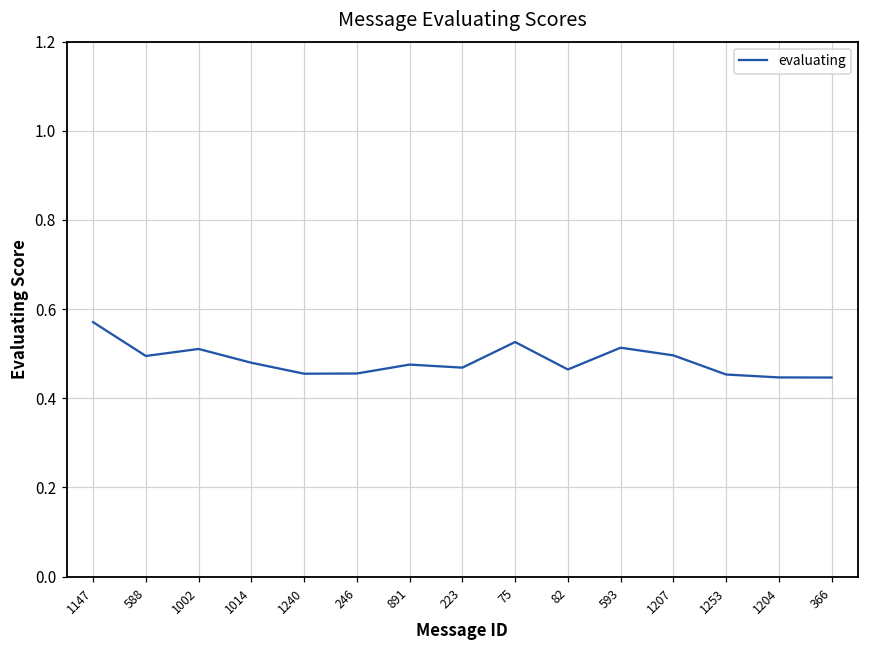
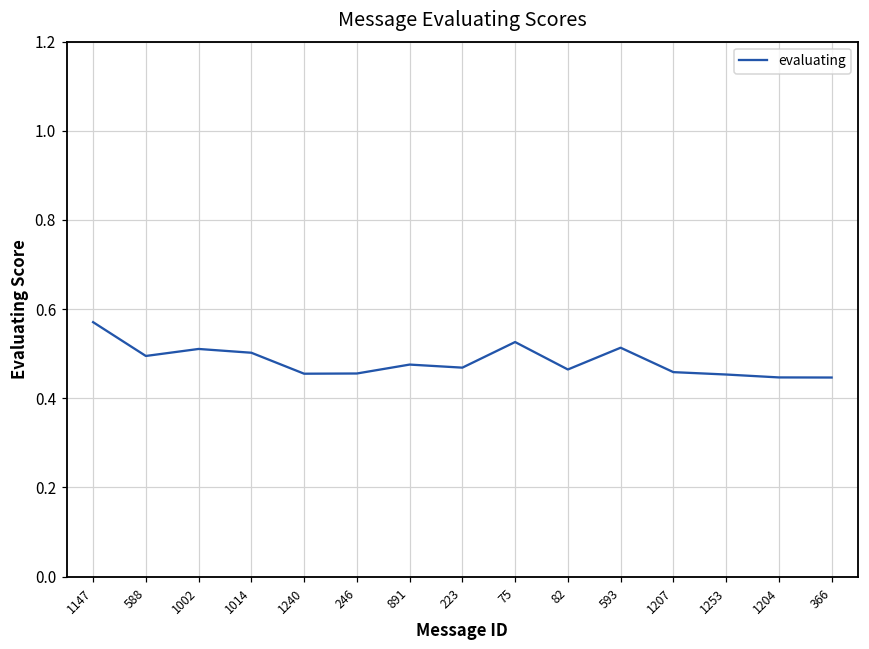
1014: 0.48 -> 0.50
1207: 0.50 -> 0.46
